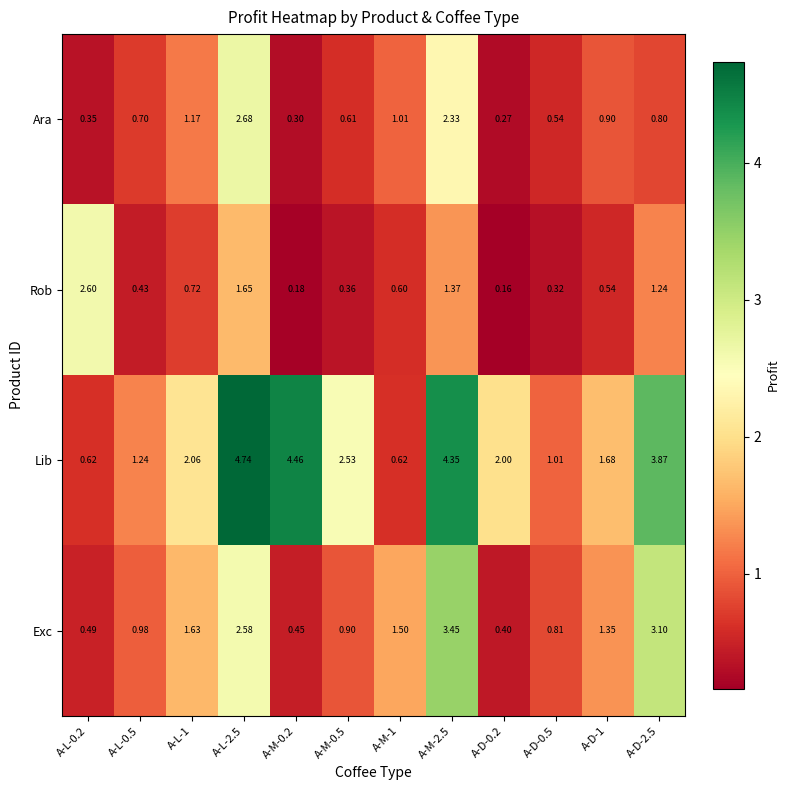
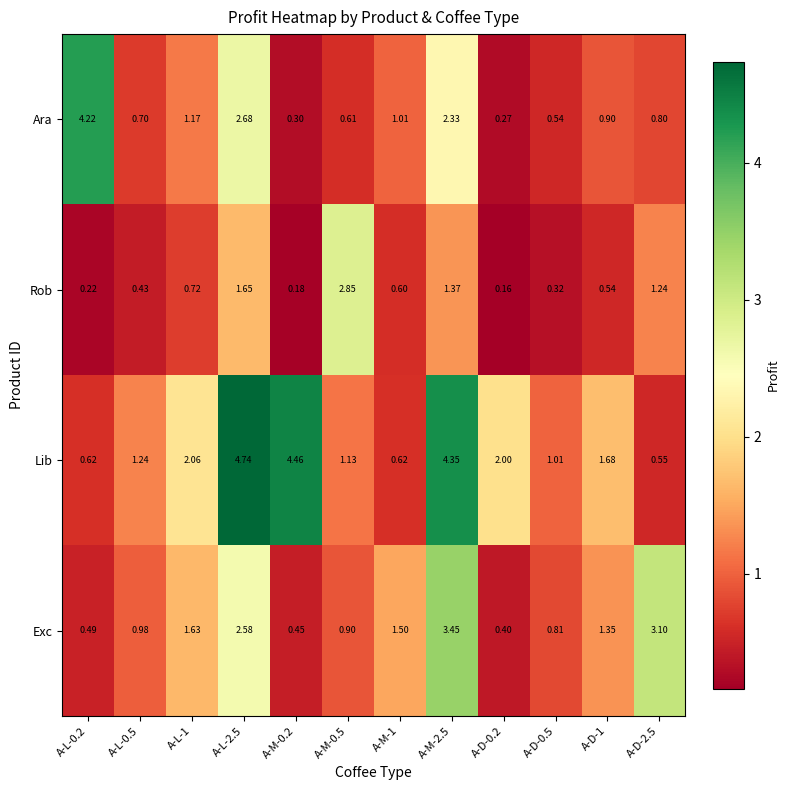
Ara, A-L-0.2: 0.35 -> 4.22
Rob, A-L-0.2: 2.60 -> 0.22
Rob, A-M-0.5: 0.36 -> 2.85
Lib, A-M-0.5: 2.53 -> 1.13
Lib, A-D-2.5: 3.87 -> 0.55
